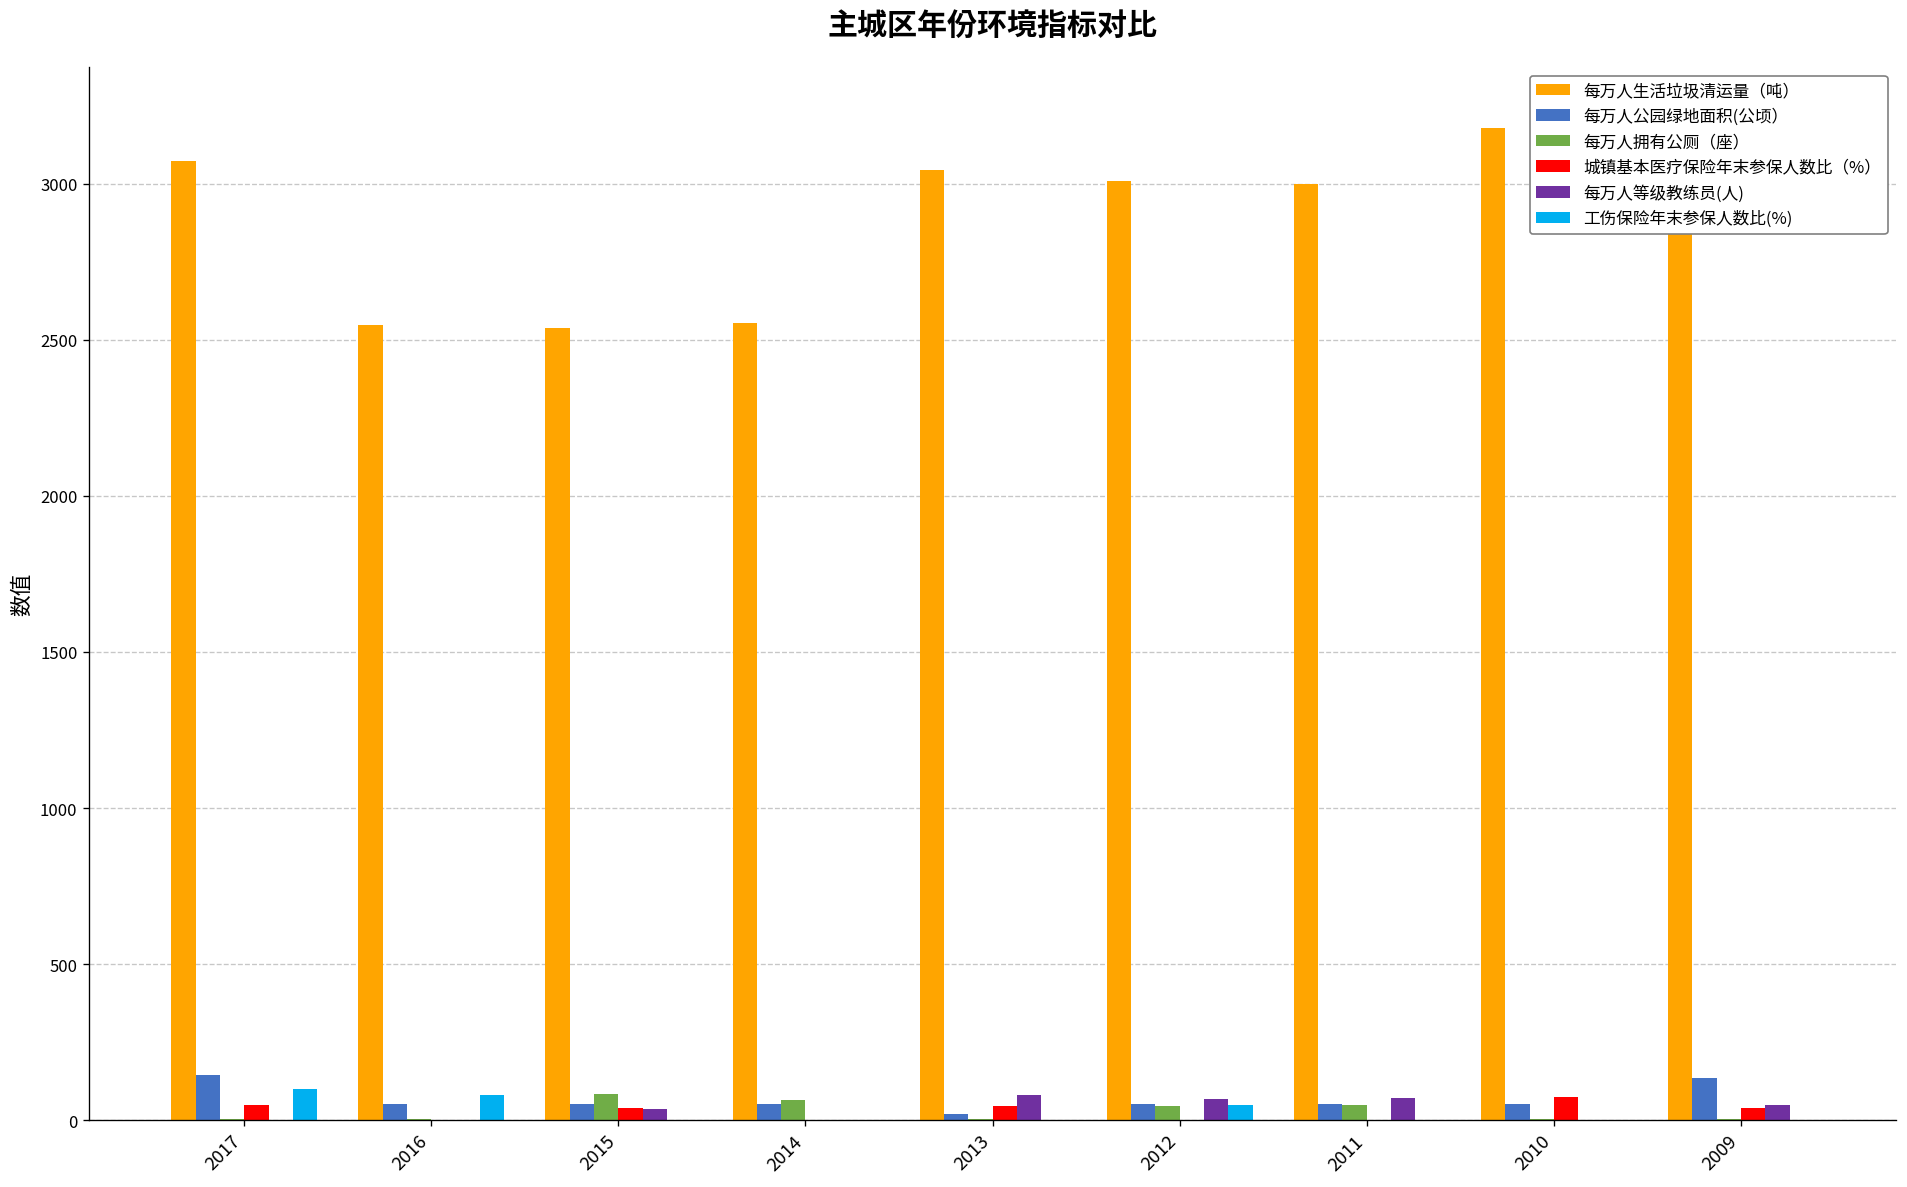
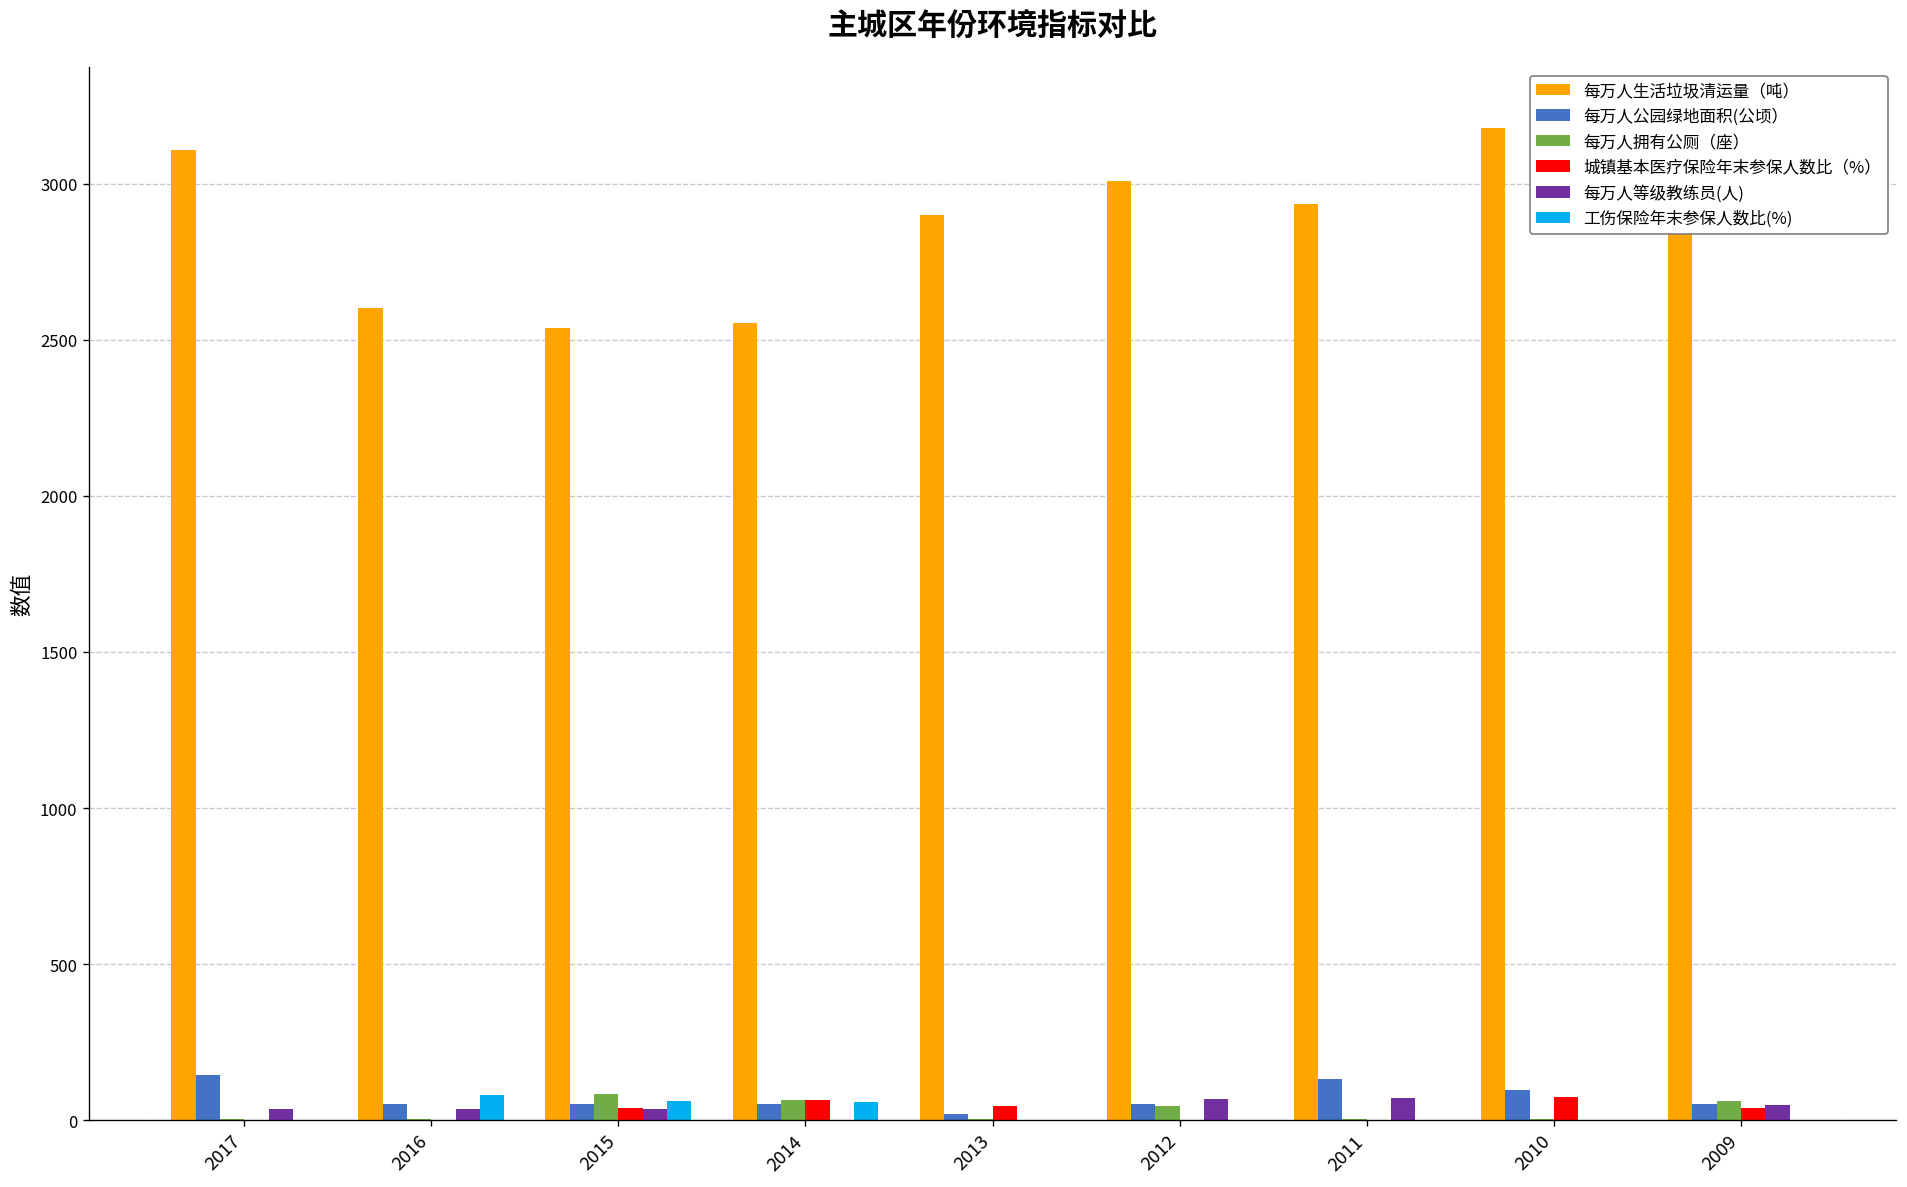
每万人生活垃圾清运量（吨）, 2017: 3070 -> 3110
城镇基本医疗保险年末参保人数比（%）, 2017: 50 -> 0
每万人等级教练员(人), 2017: 0 -> 30
工伤保险年末参保人数比(%), 2017: 100 -> 0
每万人生活垃圾清运量（吨）, 2016: 2550 -> 2600
每万人等级教练员(人), 2016: 0 -> 30
工伤保险年末参保人数比(%), 2015: 0 -> 60
城镇基本医疗保险年末参保人数比（%）, 2014: 0 -> 70
工伤保险年末参保人数比(%), 2014: 0 -> 60
每万人生活垃圾清运量（吨）, 2013: 3040 -> 2900
每万人等级教练员(人), 2013: 80 -> 0
工伤保险年末参保人数比(%), 2012: 50 -> 0
每万人生活垃圾清运量（吨）, 2011: 3000 -> 2940
每万人公园绿地面积(公顷）, 2011: 50 -> 130
每万人拥有公厕（座）, 2011: 50 -> 0
每万人公园绿地面积(公顷）, 2010: 50 -> 100
每万人公园绿地面积(公顷）, 2009: 140 -> 50
每万人拥有公厕（座）, 2009: 0 -> 60
